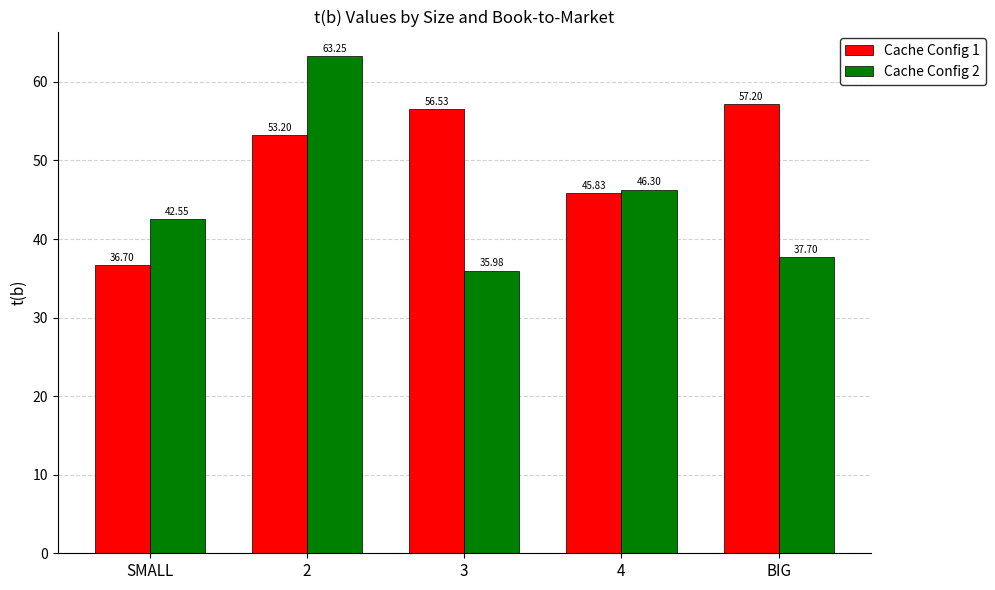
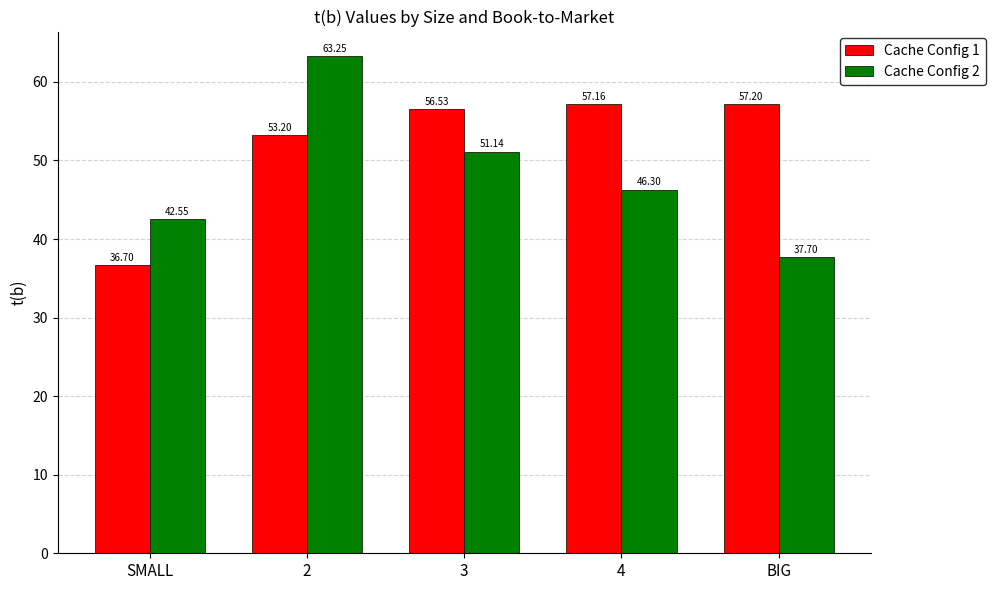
Cache Config 2, 3: 35.98 -> 51.14
Cache Config 1, 4: 45.83 -> 57.16
